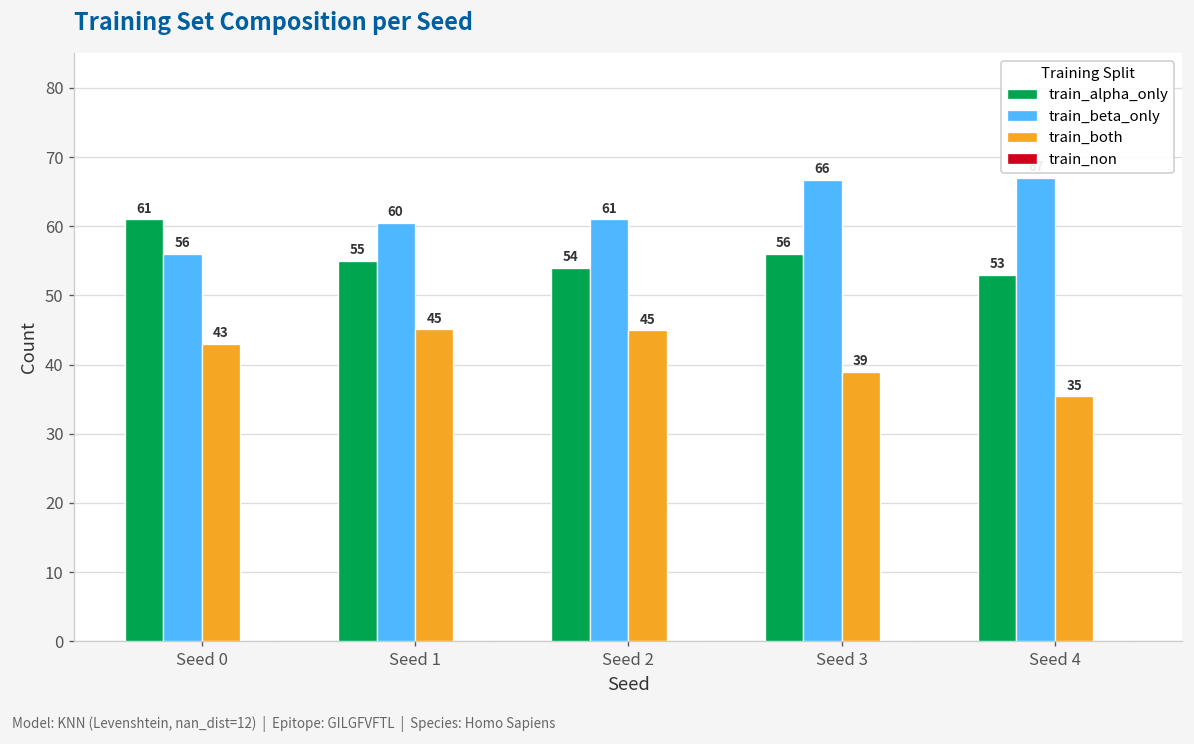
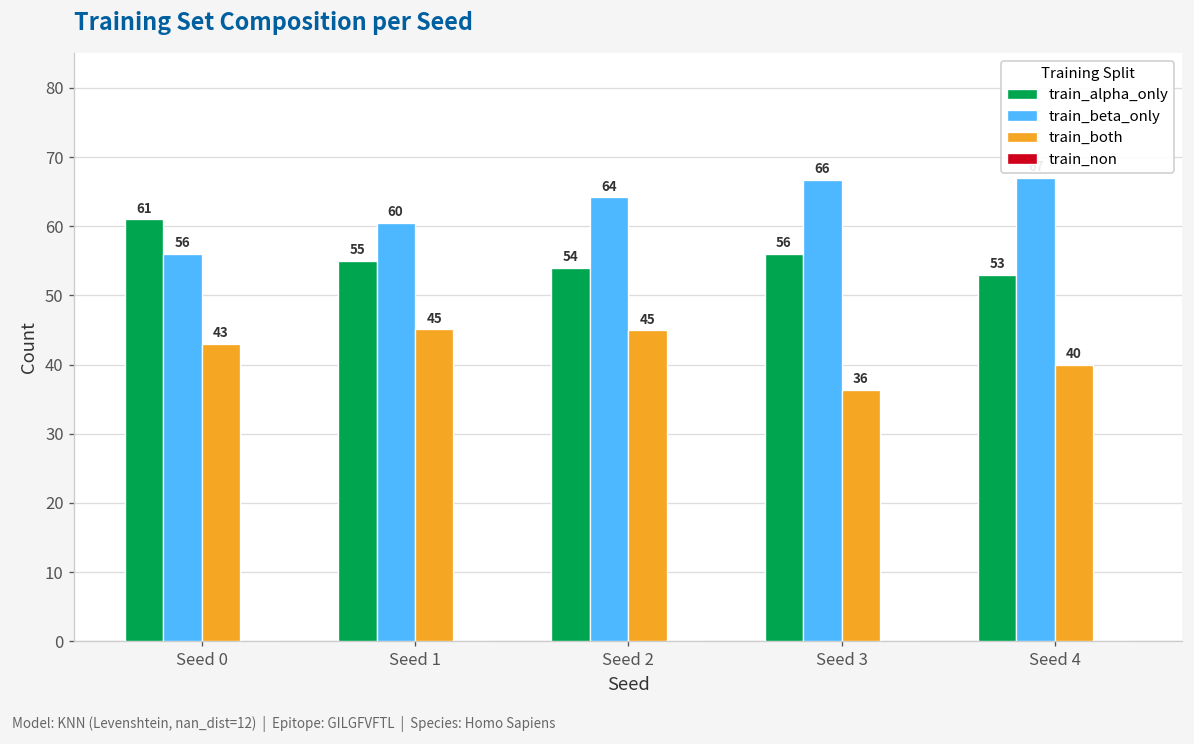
train_beta_only, Seed 2: 61 -> 64
train_both, Seed 3: 39 -> 36
train_both, Seed 4: 35 -> 40
